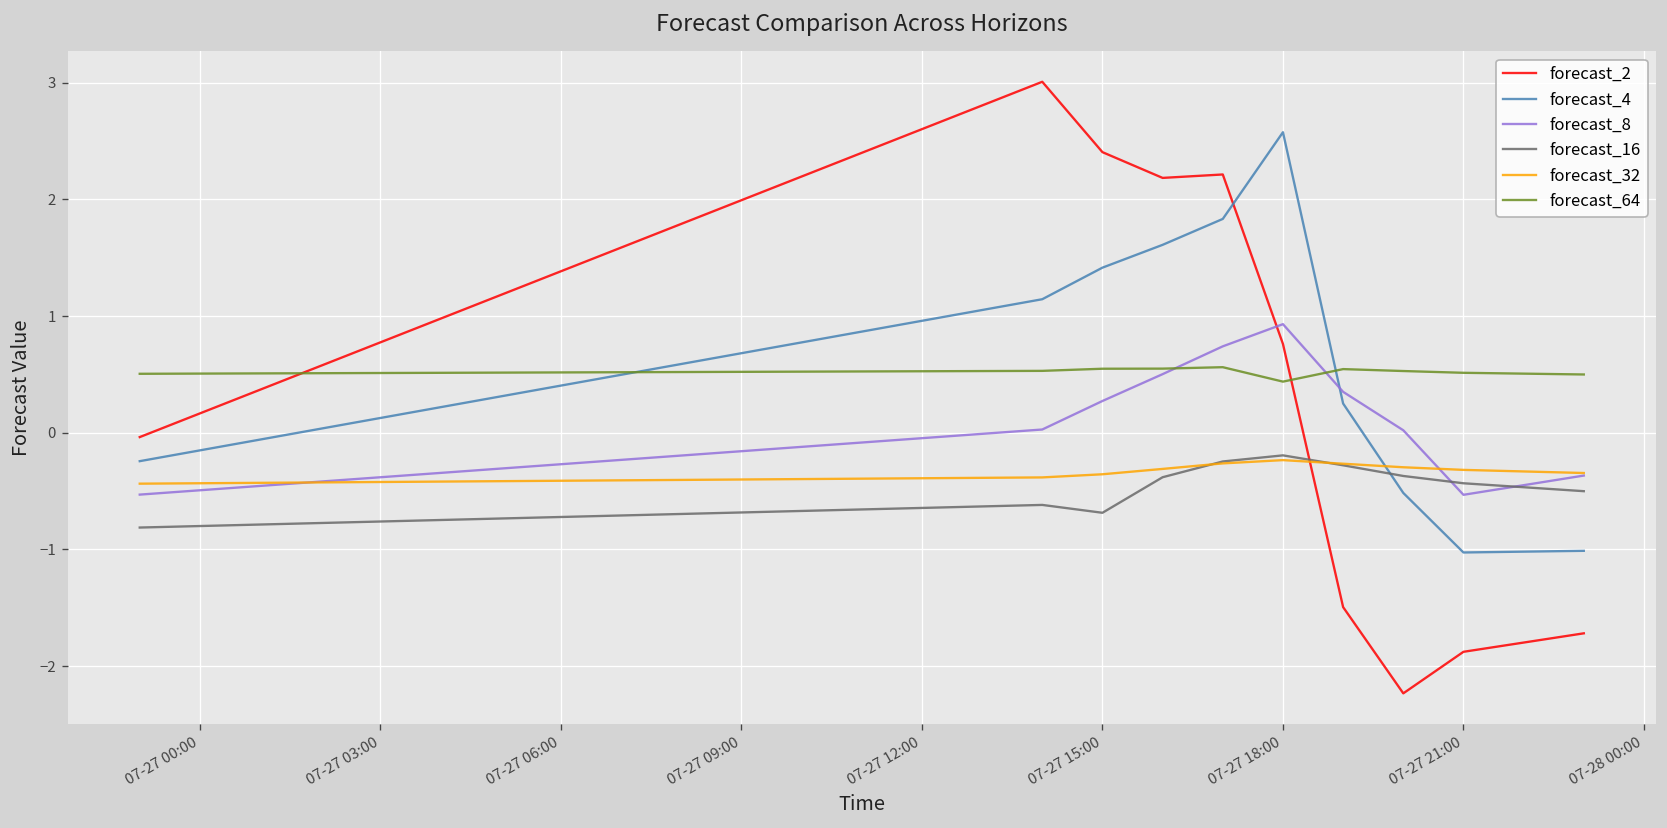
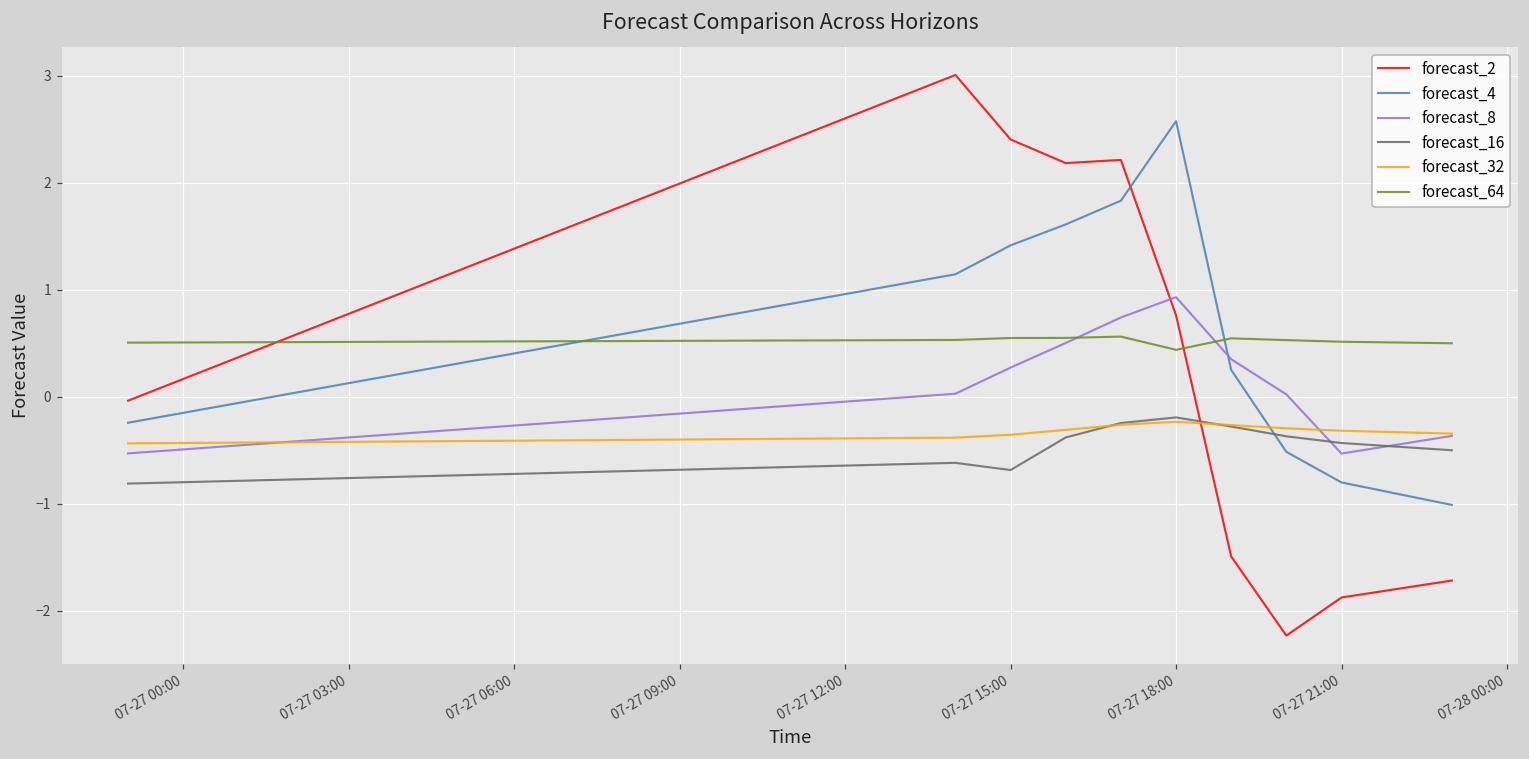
forecast_4, 07-27 21:00: -1.0 -> -0.8
